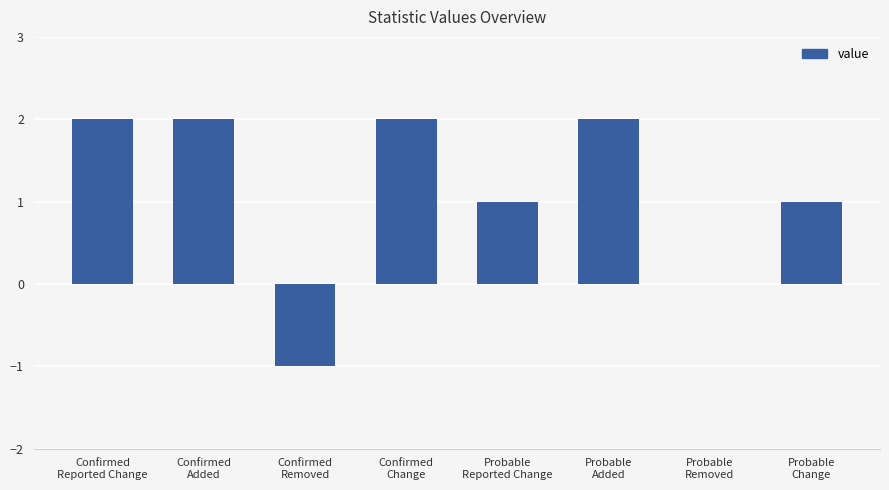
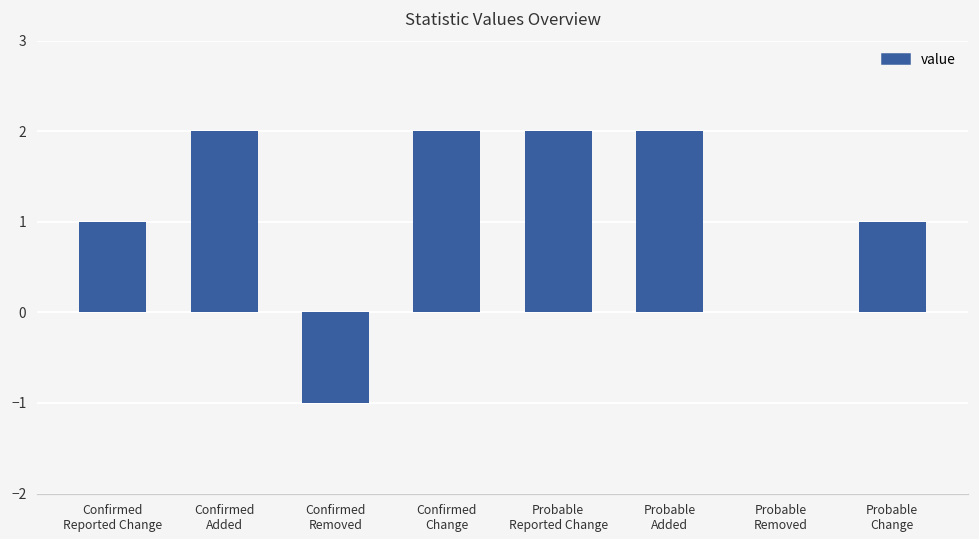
Confirmed Reported Change: 2 -> 1
Probable Reported Change: 1 -> 2
